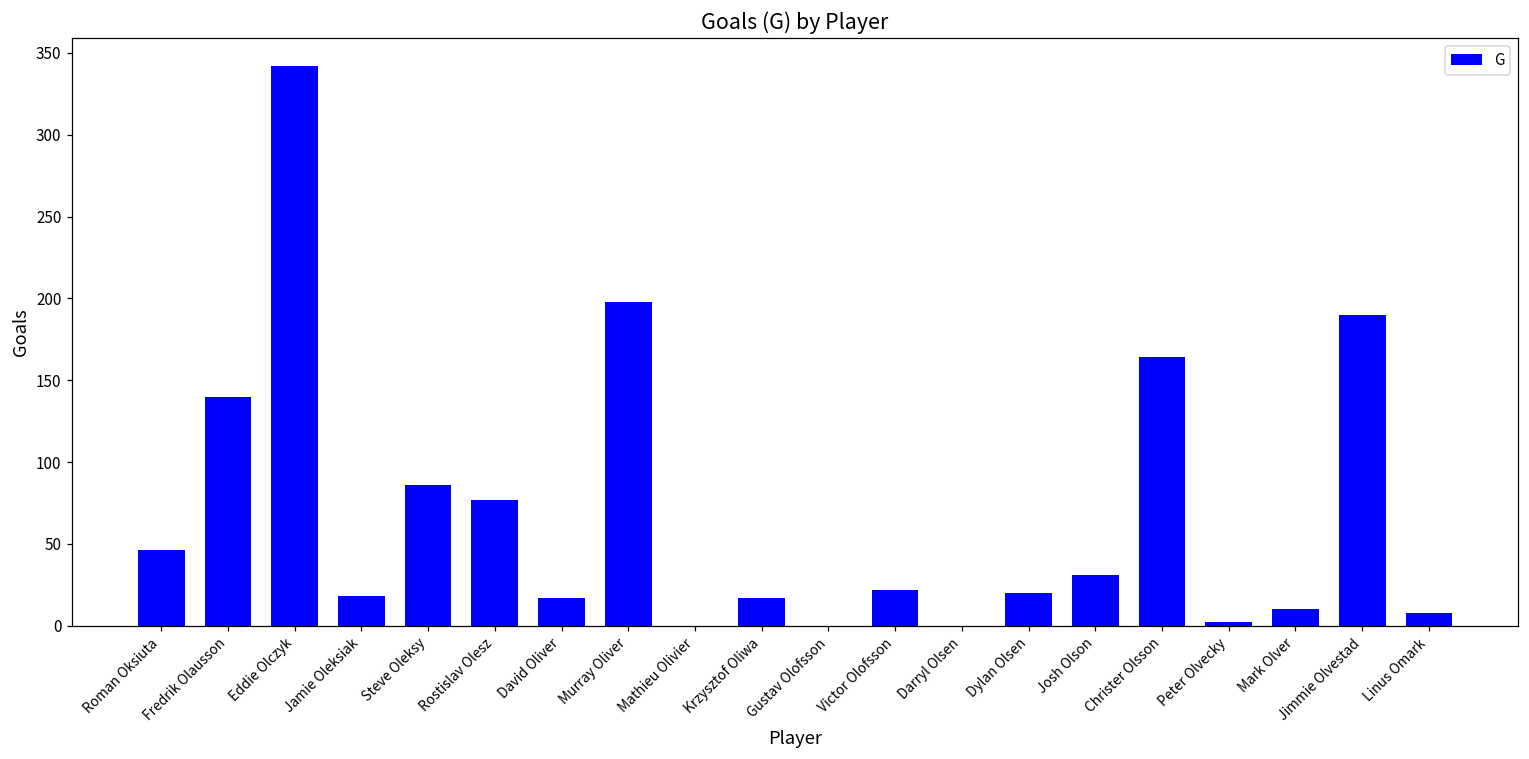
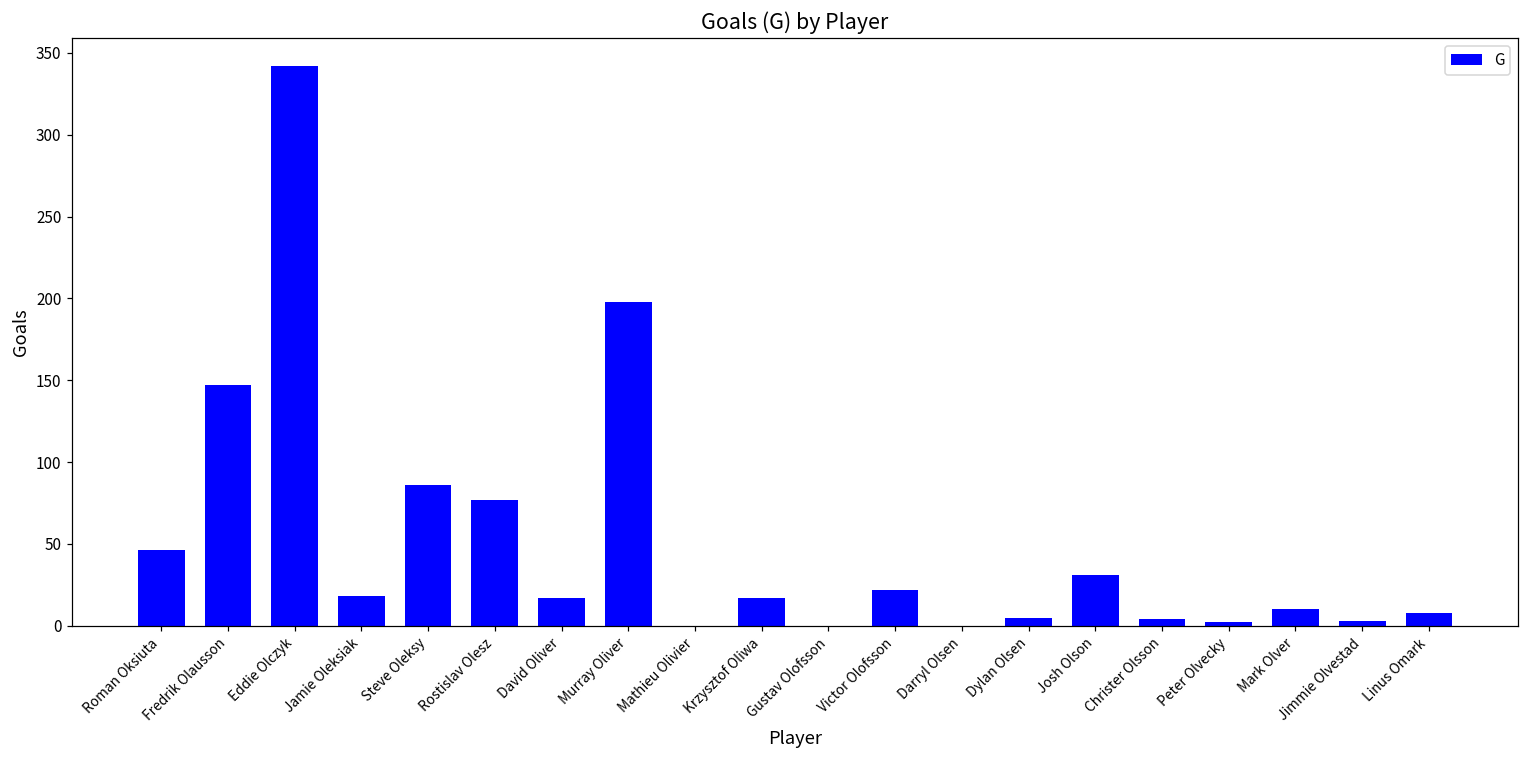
Fredrik Olausson: 140 -> 147
Dylan Olsen: 20 -> 5
Christer Olsson: 164 -> 4
Jimmie Olvestad: 190 -> 3
